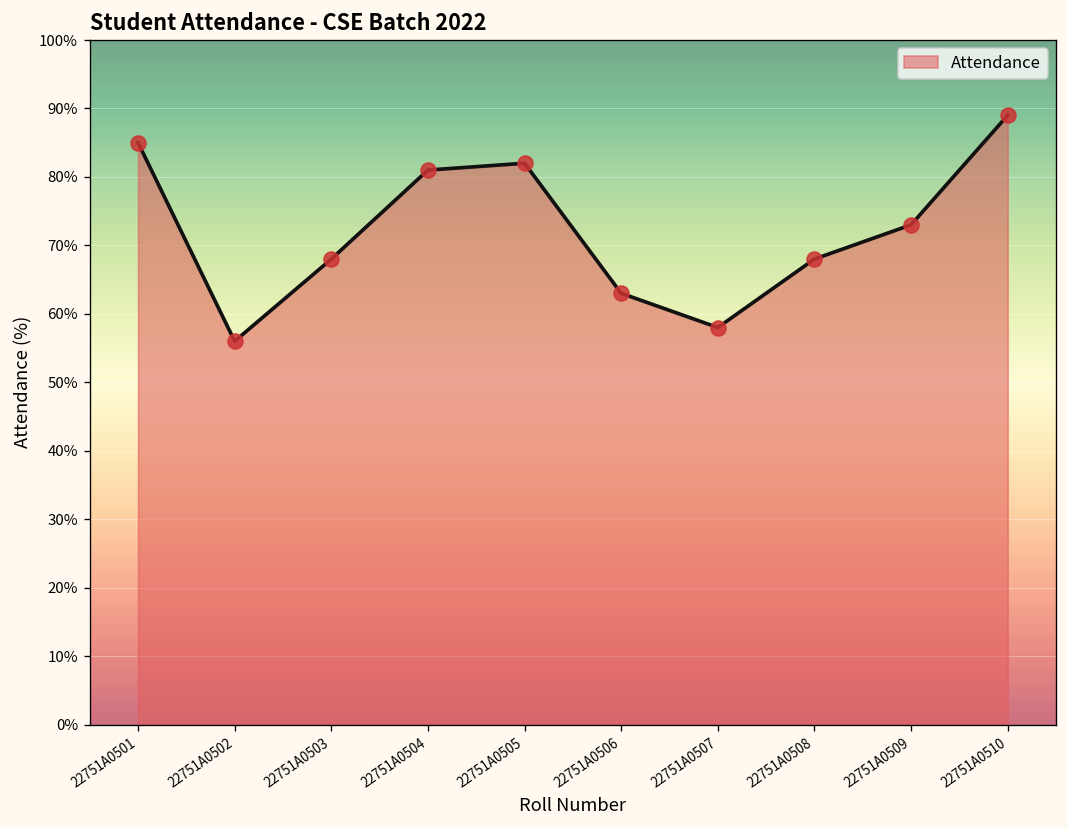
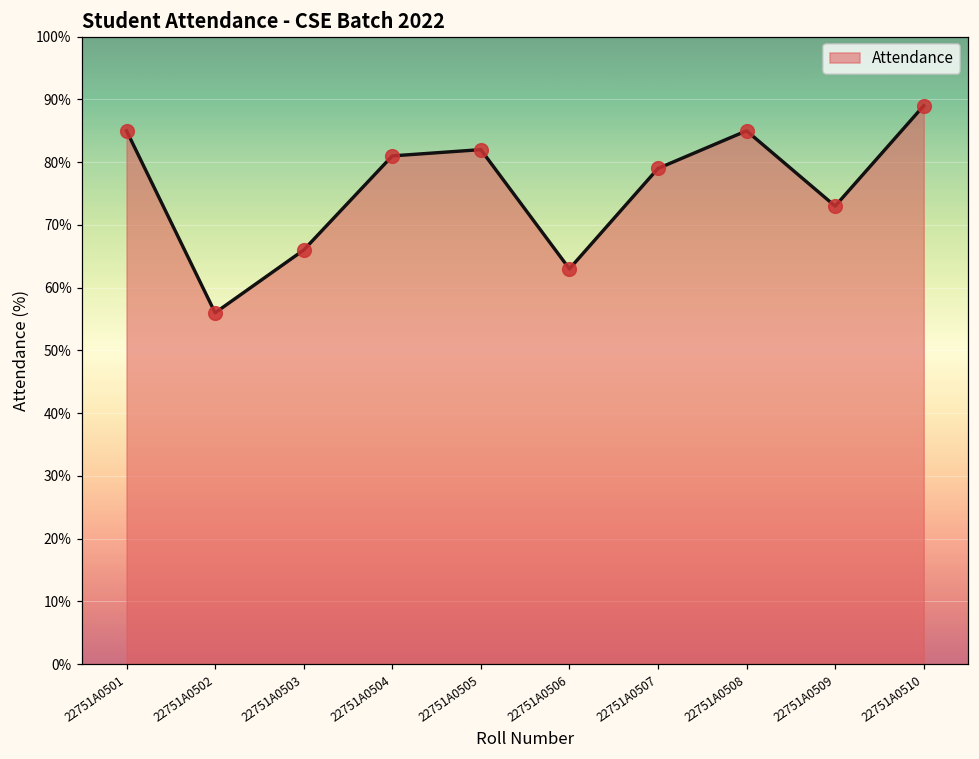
22751A0503: 68% -> 66%
22751A0507: 58% -> 79%
22751A0508: 68% -> 85%
